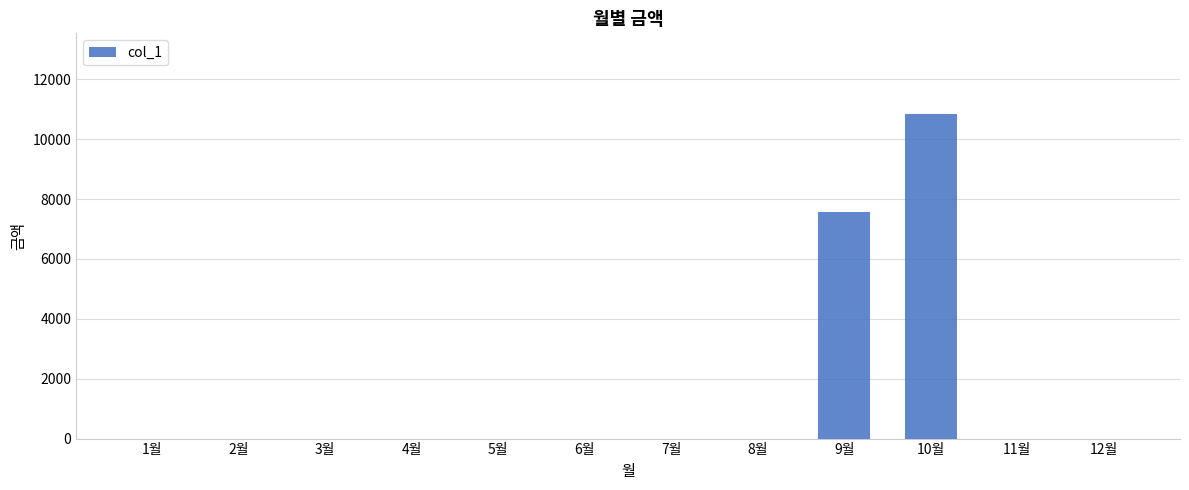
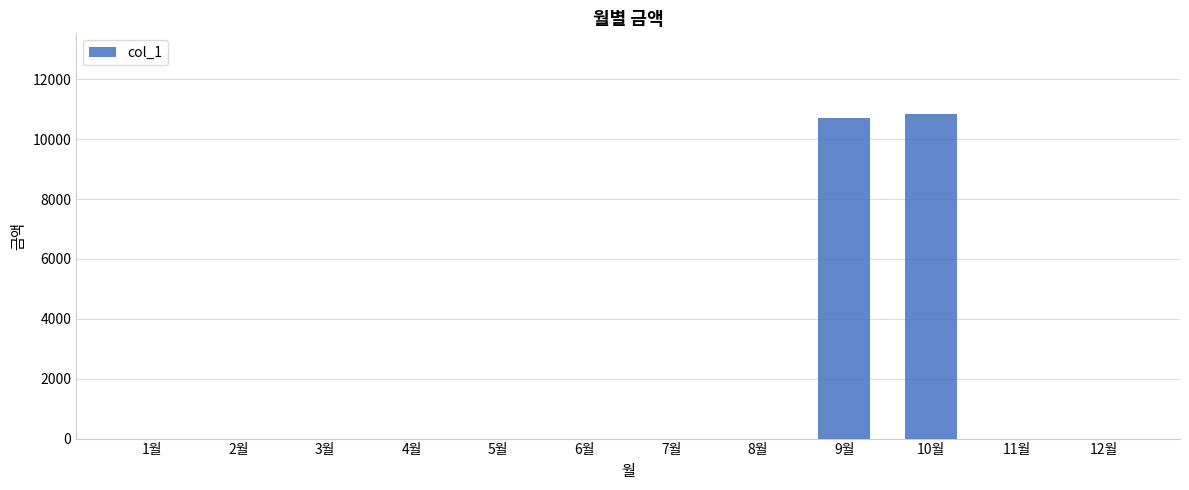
9월: 7600 -> 10700
